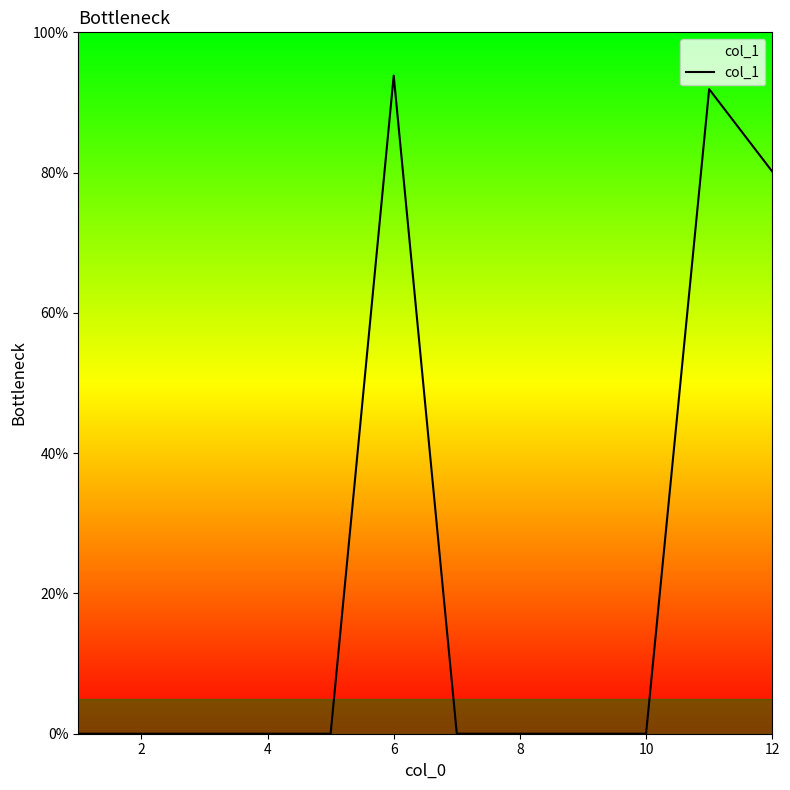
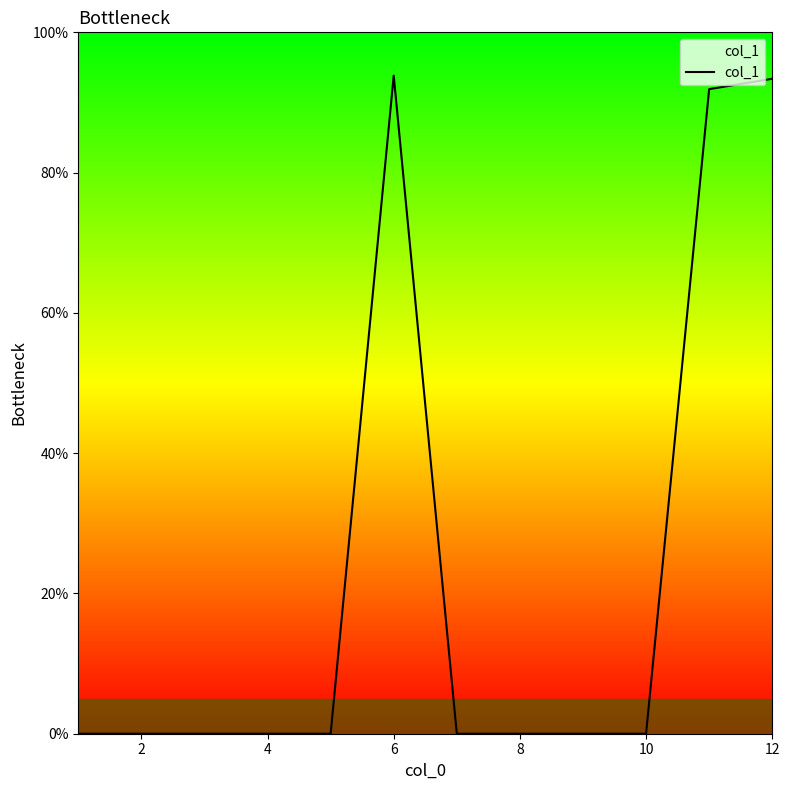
12: 80% -> 93%
